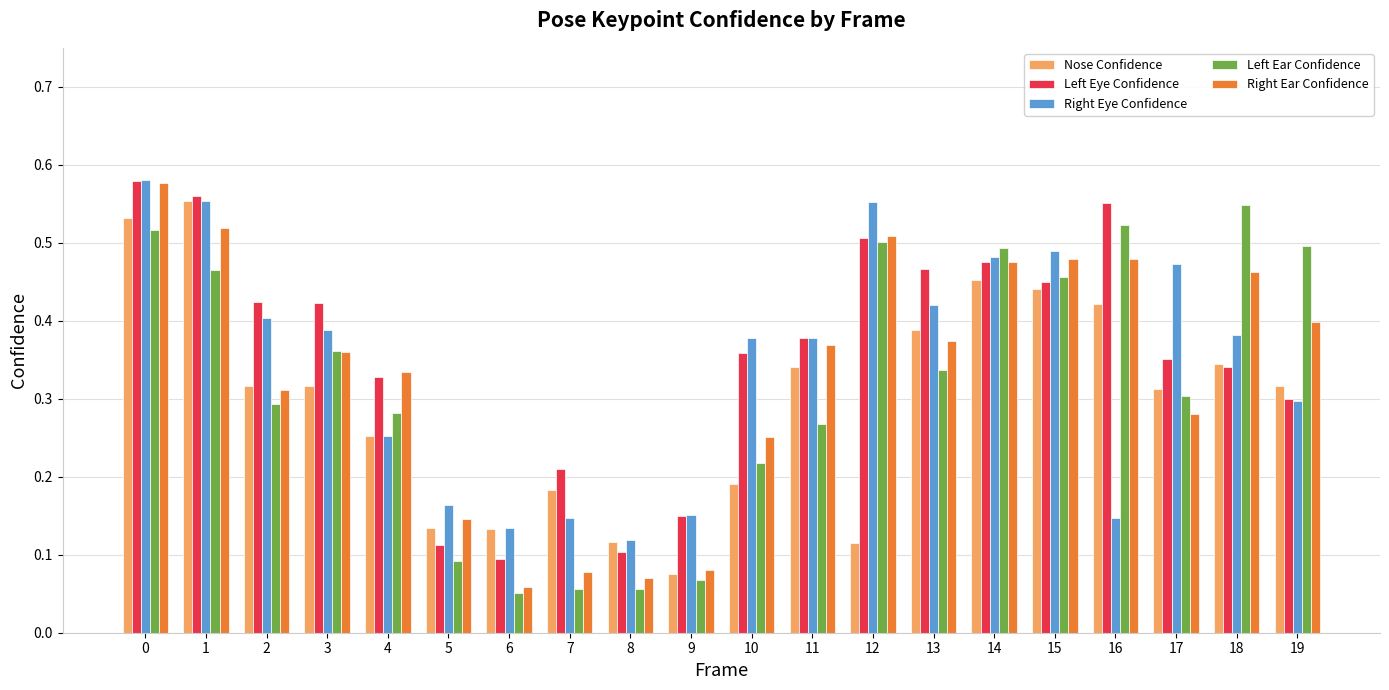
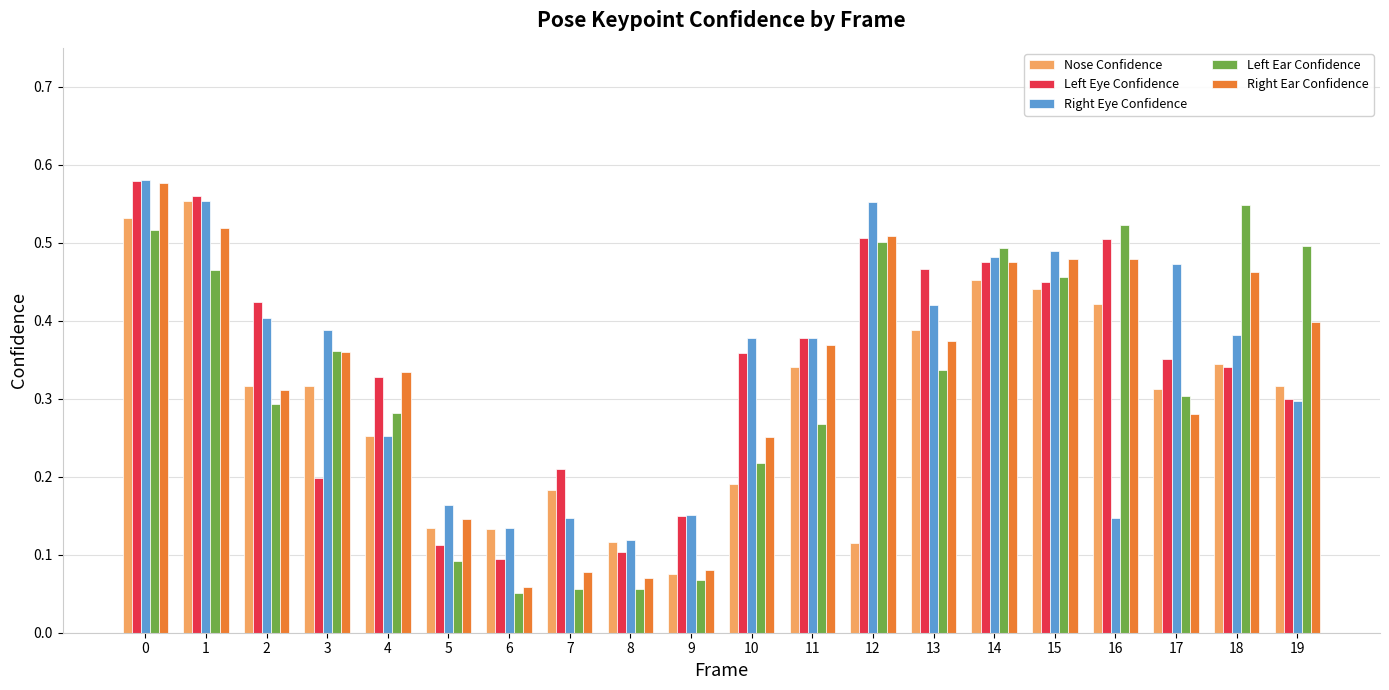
Left Eye Confidence, 3: 0.42 -> 0.20
Left Eye Confidence, 16: 0.55 -> 0.51
